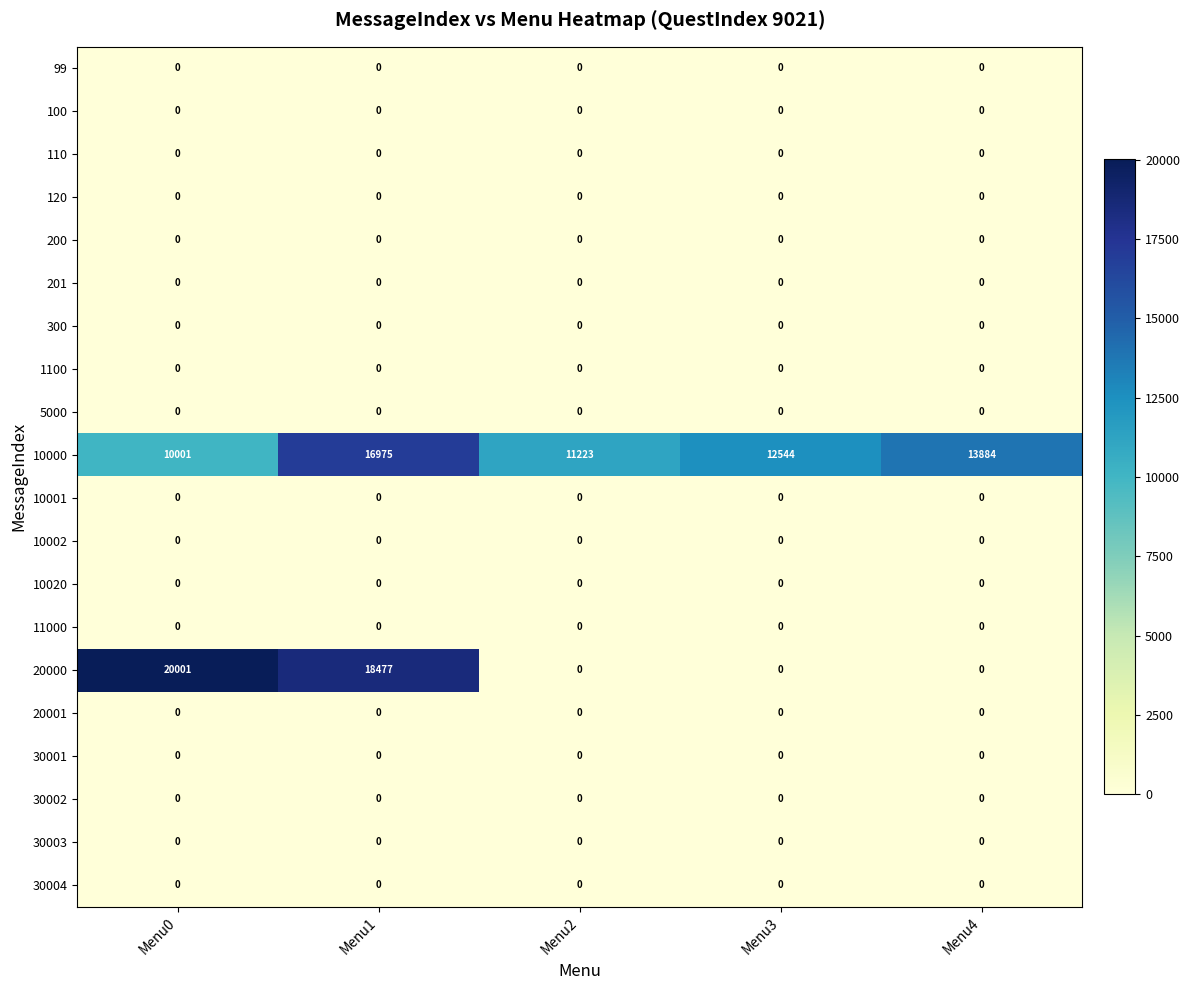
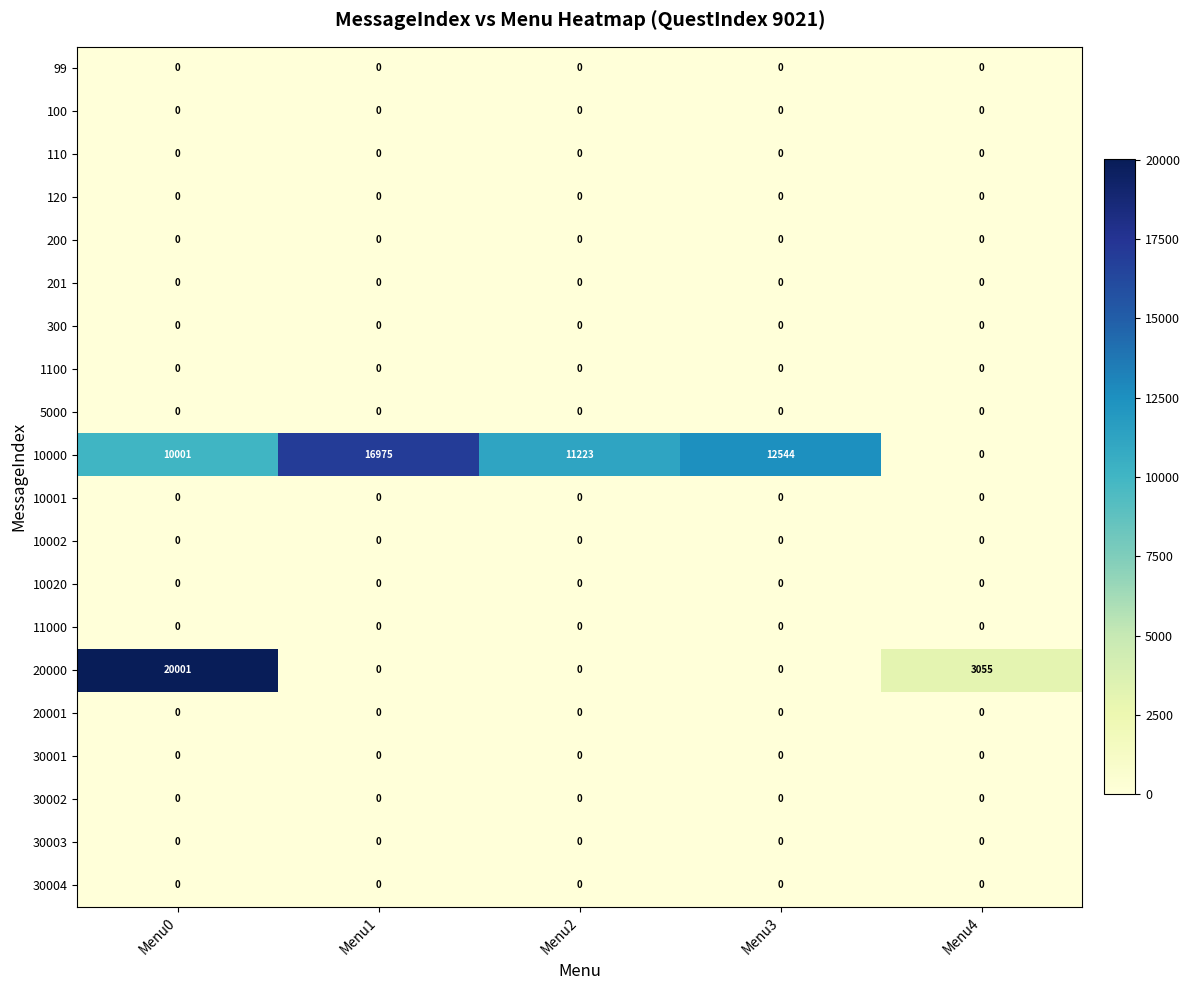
10000, Menu4: 13884 -> 0
20000, Menu1: 18477 -> 0
20000, Menu4: 0 -> 3055
